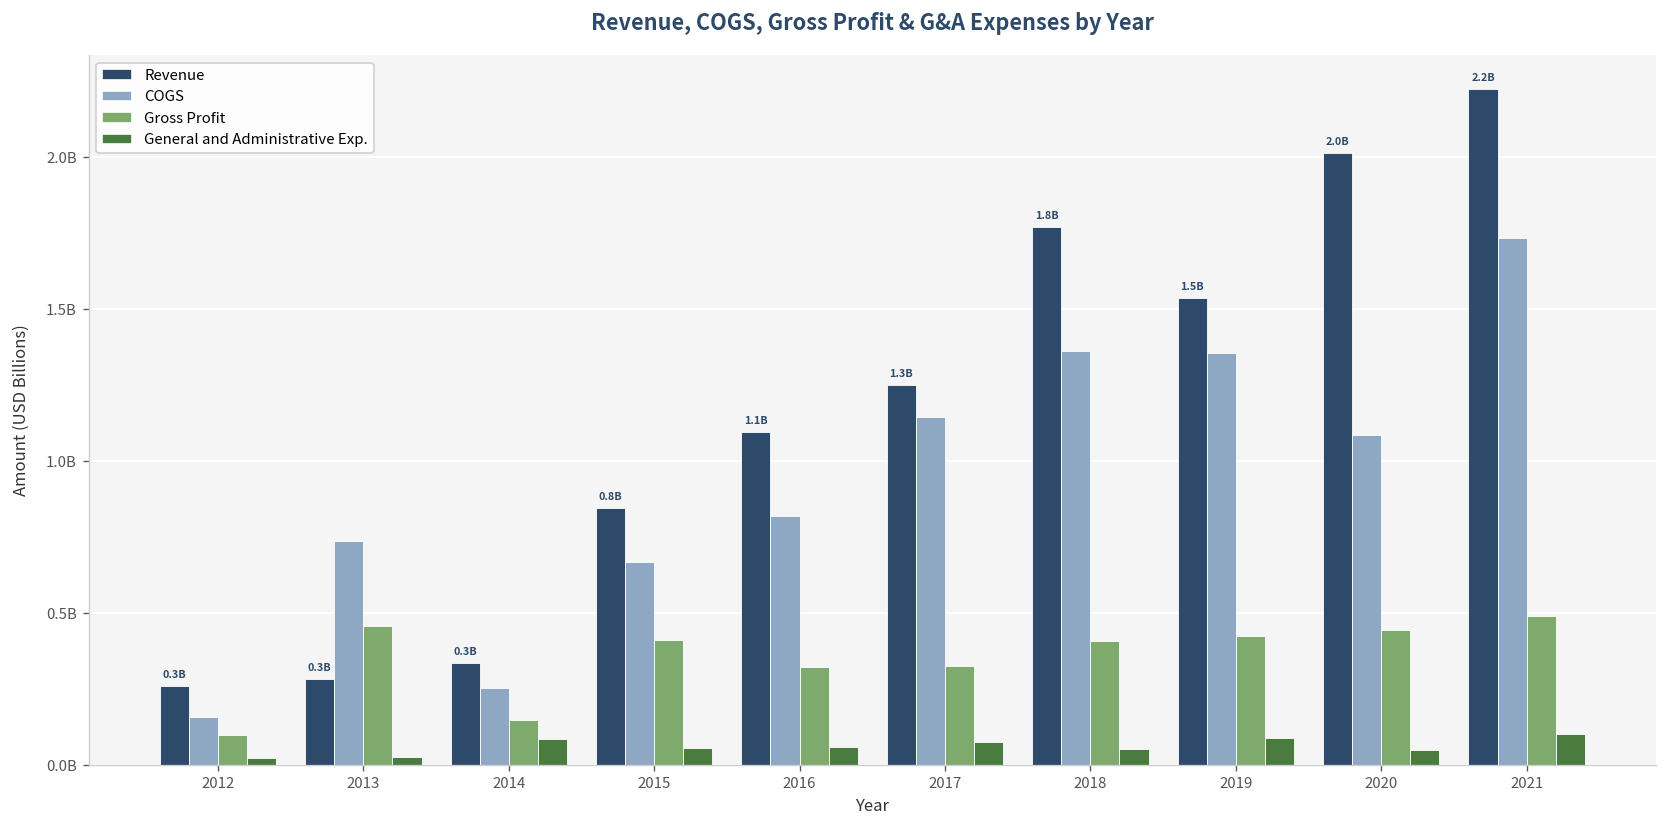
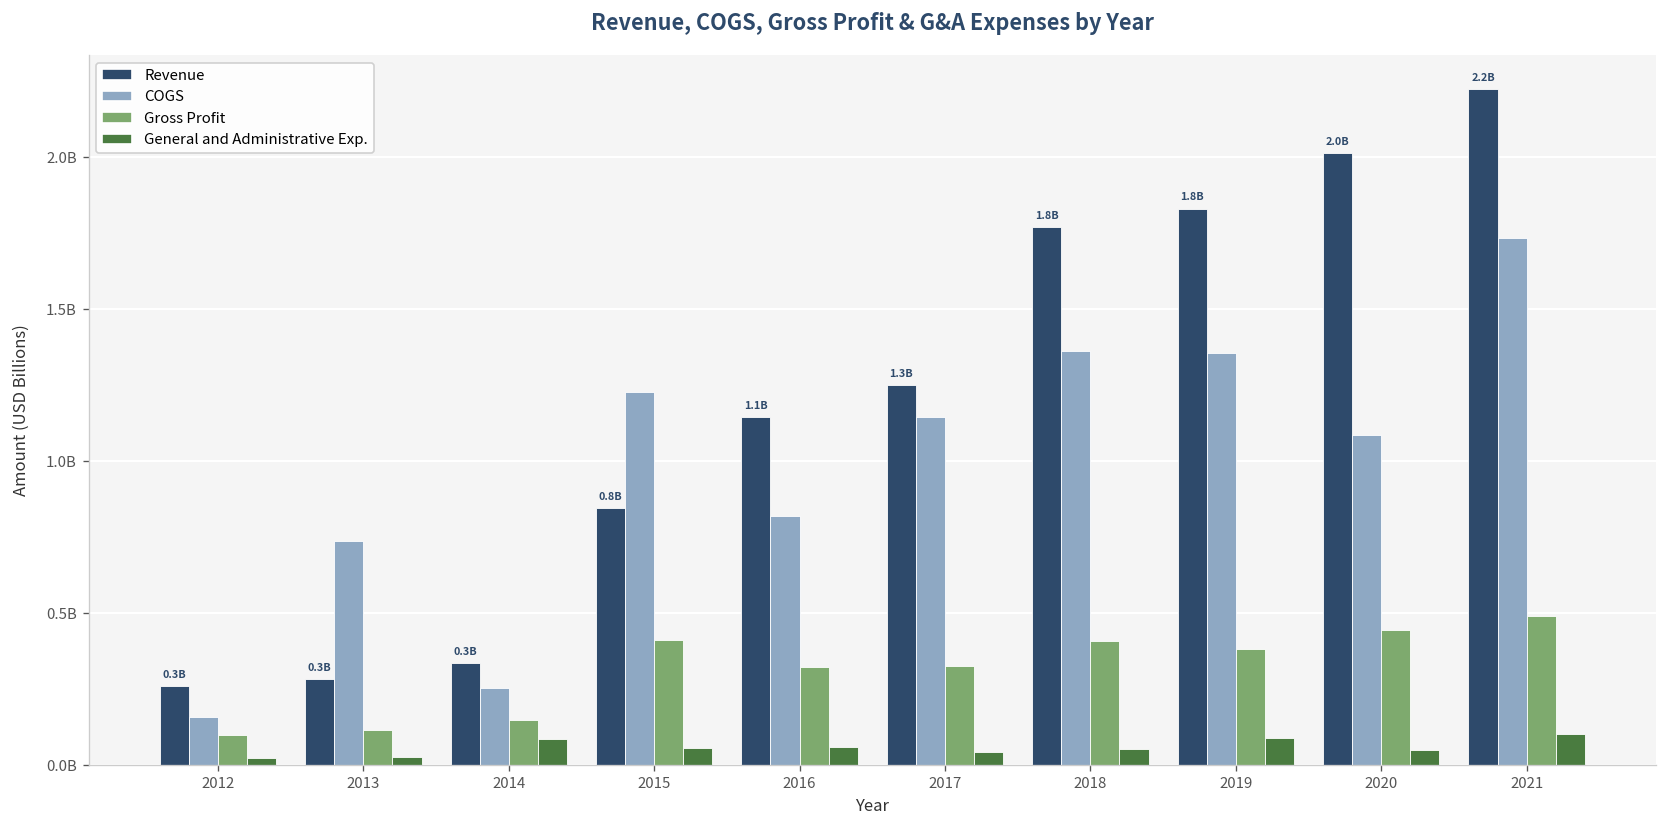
Gross Profit, 2013: 460000000 -> 110000000
COGS, 2015: 670000000 -> 1230000000
Revenue, 2016: 1100000000 -> 1150000000
General and Administrative Exp., 2017: 80000000 -> 40000000
Revenue, 2019: 1.5B -> 1.8B
Gross Profit, 2019: 420000000 -> 380000000
